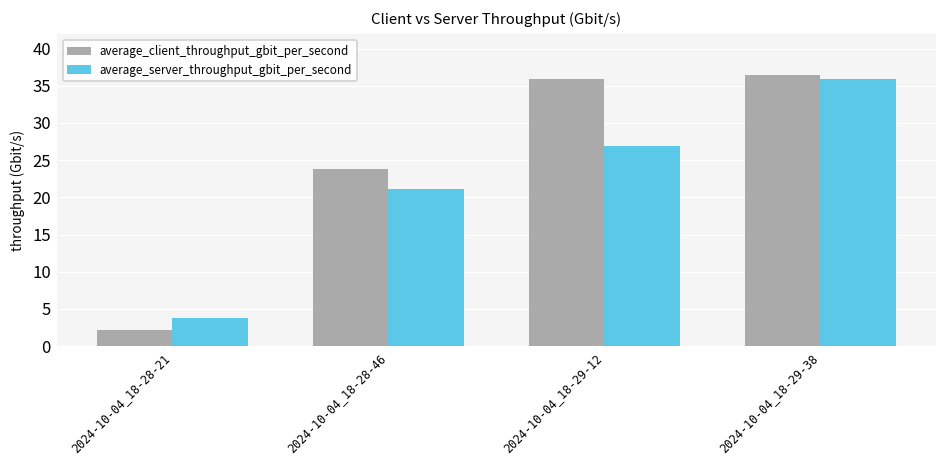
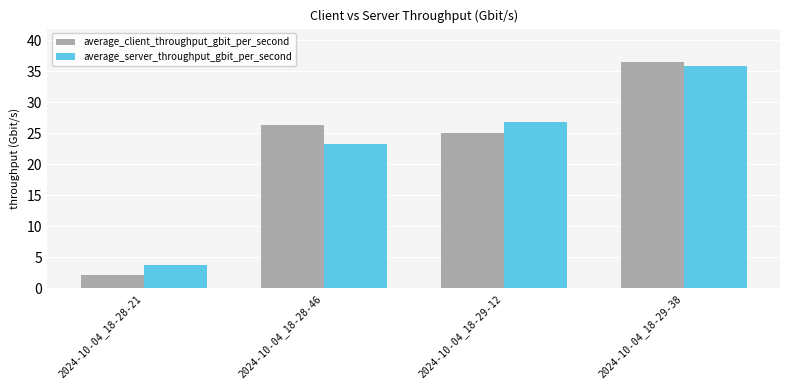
average_client_throughput_gbit_per_second, 2024-10-04_18-28-46: 24 -> 26
average_server_throughput_gbit_per_second, 2024-10-04_18-28-46: 21 -> 23
average_client_throughput_gbit_per_second, 2024-10-04_18-29-12: 36 -> 25
